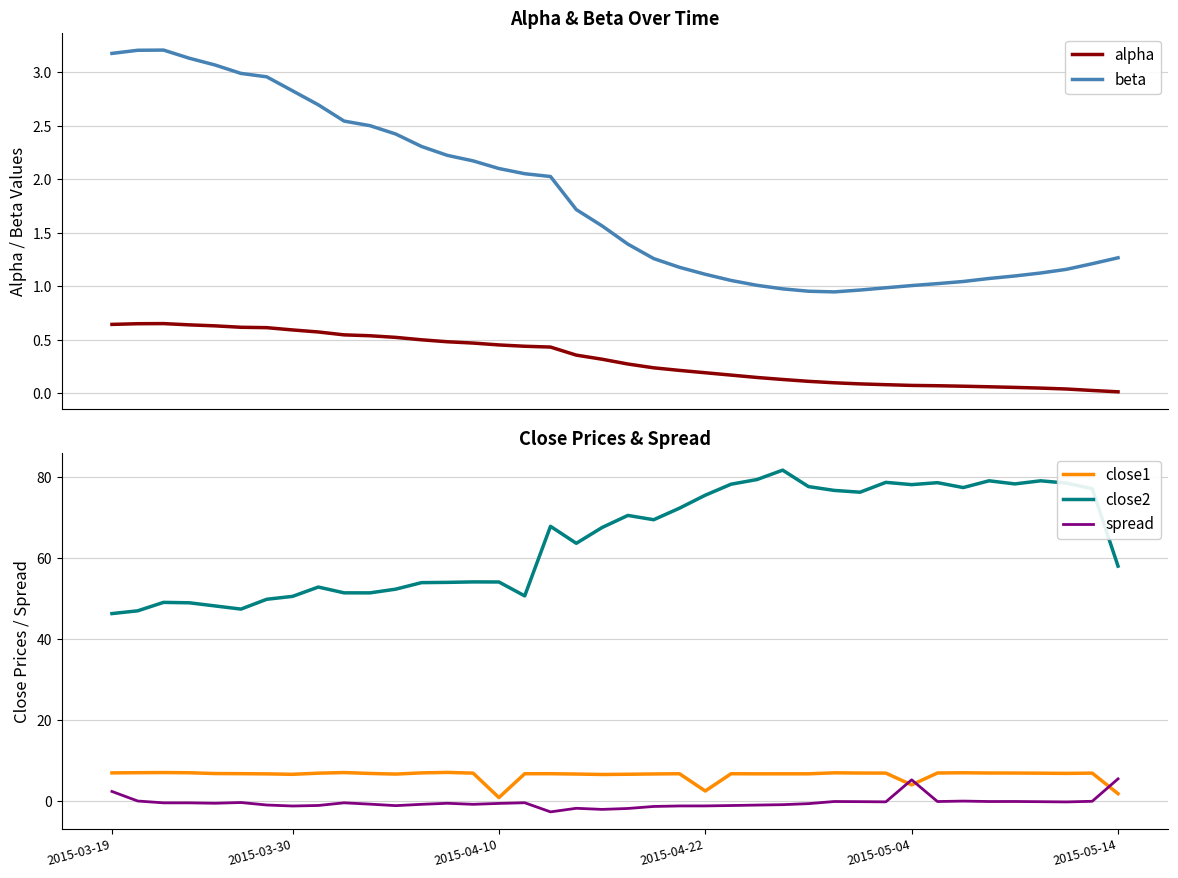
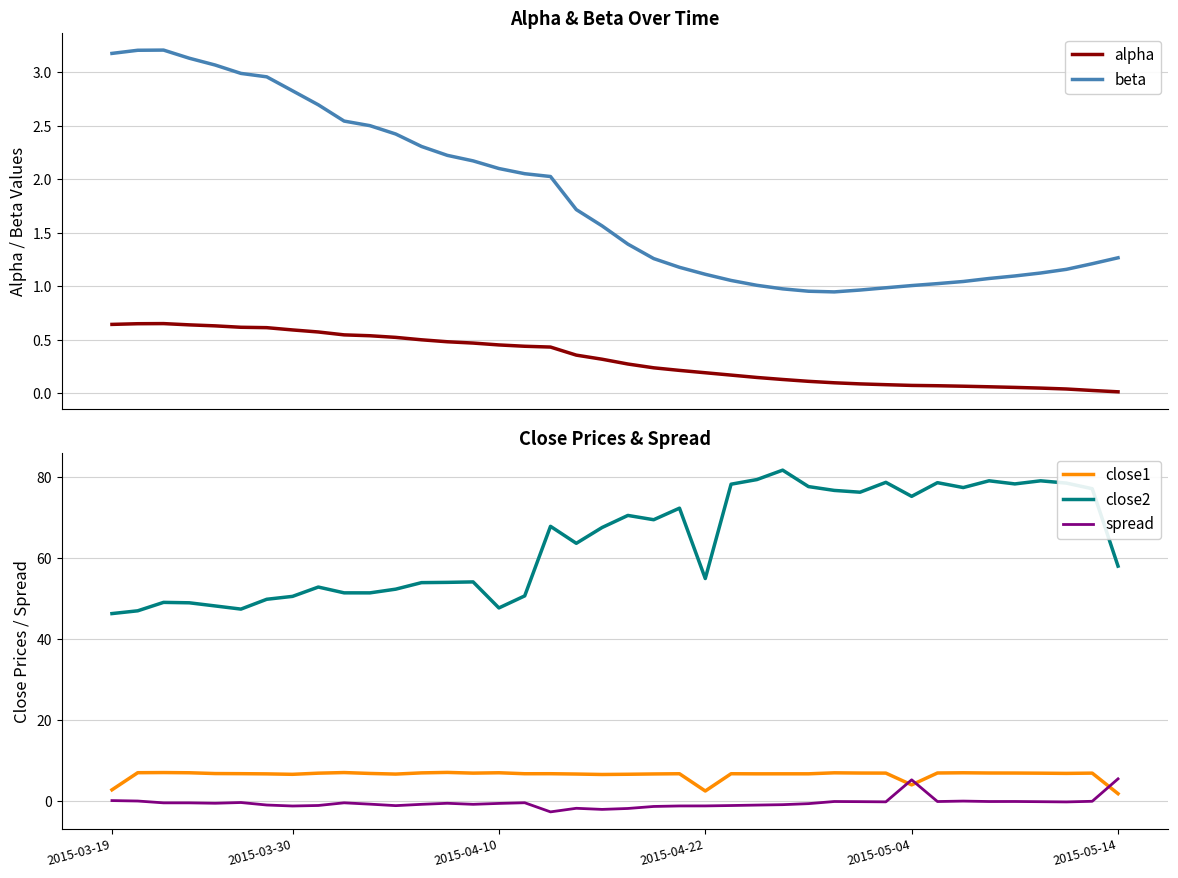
Close Prices & Spread, close1, 2015-03-19: 7 -> 3
Close Prices & Spread, spread, 2015-03-19: 2 -> 0
Close Prices & Spread, close1, 2015-04-10: 1 -> 7
Close Prices & Spread, close2, 2015-04-10: 54 -> 48
Close Prices & Spread, close2, 2015-04-22: 76 -> 55
Close Prices & Spread, close2, 2015-05-04: 78 -> 75
